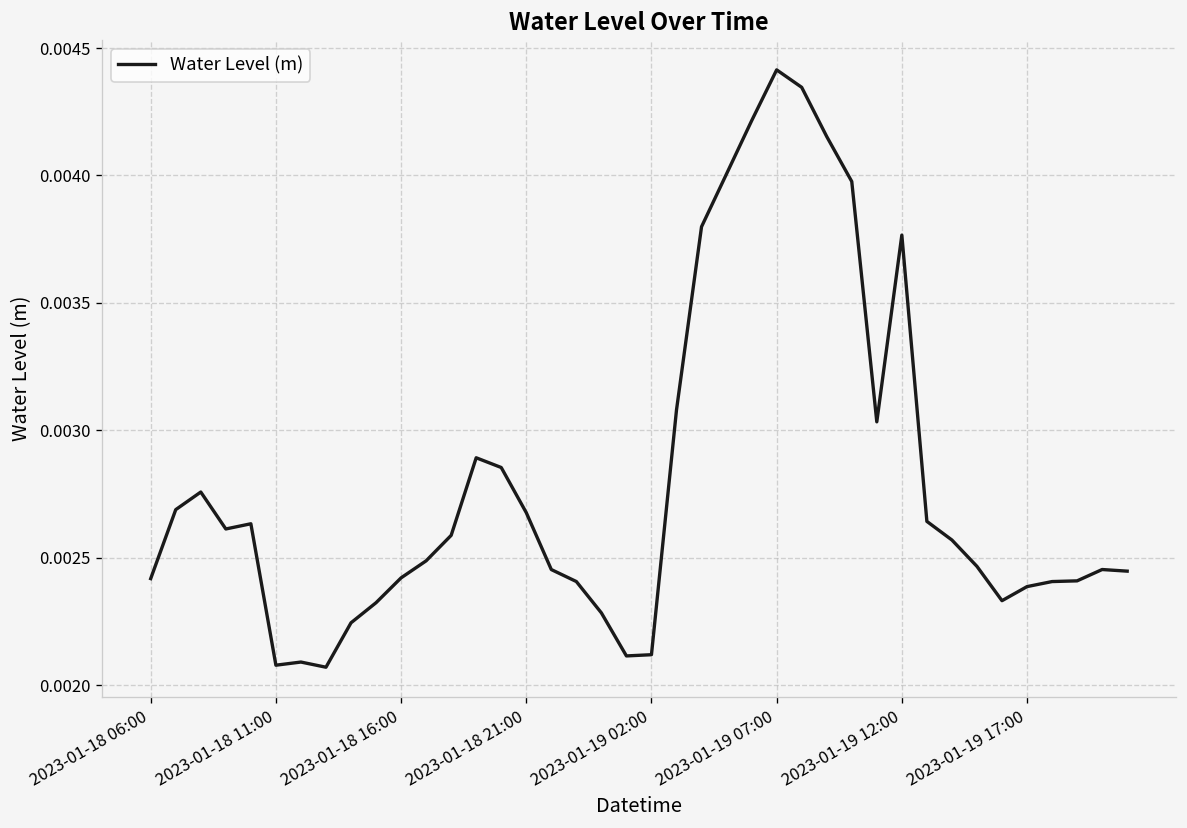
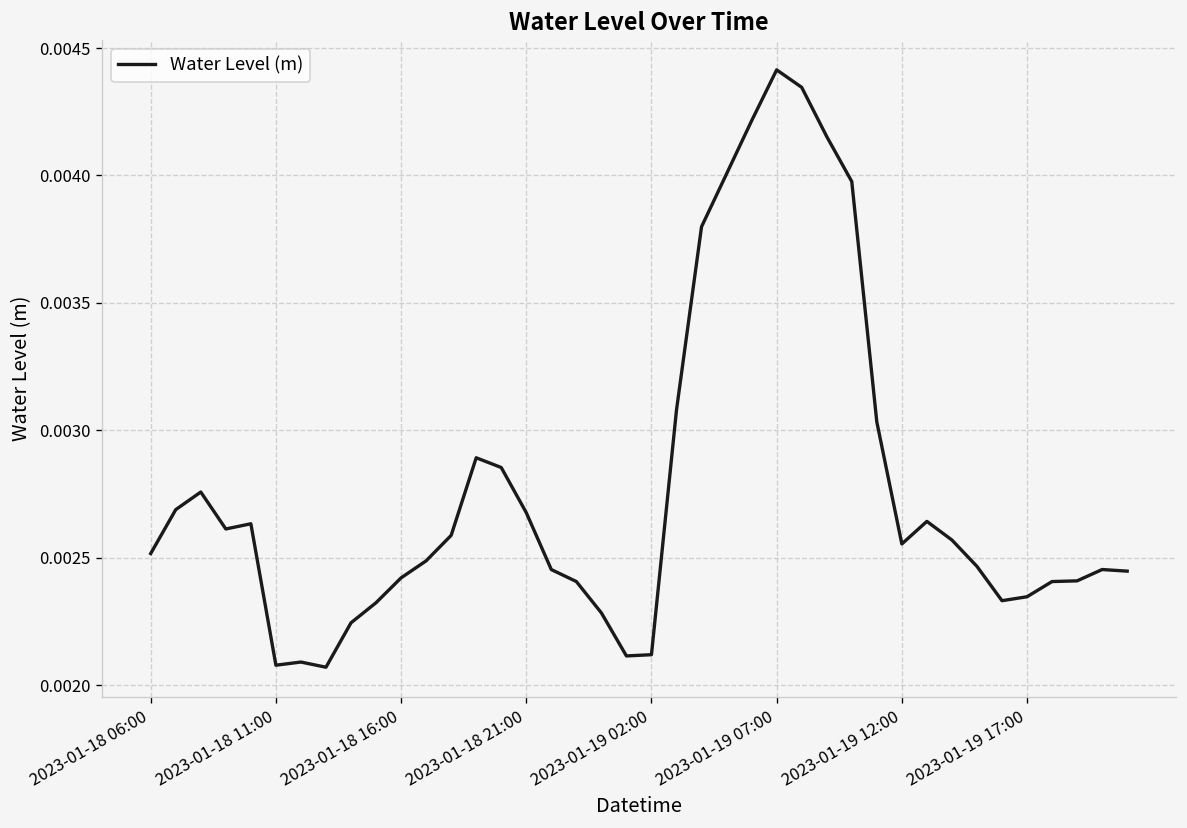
2023-01-18 06:00: 0.00242 -> 0.00252
2023-01-19 12:00: 0.00377 -> 0.00255
2023-01-19 17:00: 0.00239 -> 0.00235
